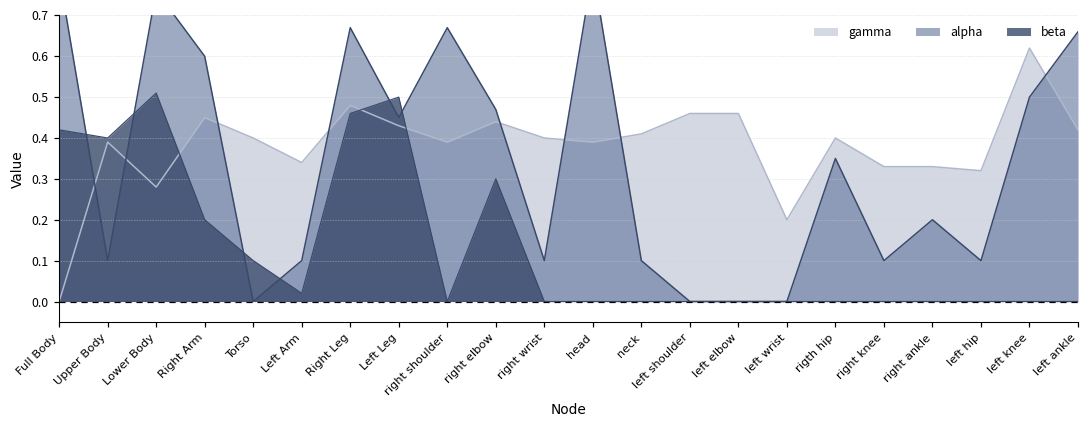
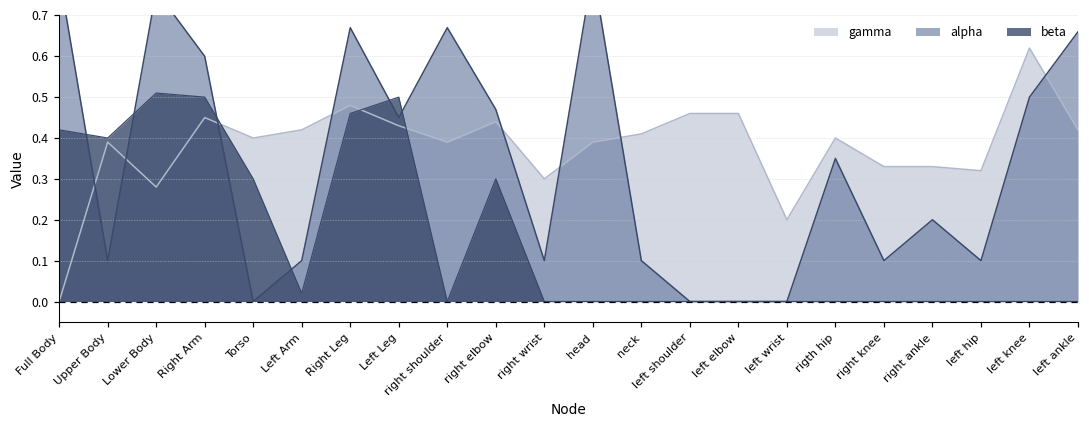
beta, Right Arm: 0.2 -> 0.5
beta, Torso: 0.1 -> 0.3
gamma, Left Arm: 0.34 -> 0.42
gamma, right wrist: 0.4 -> 0.3
